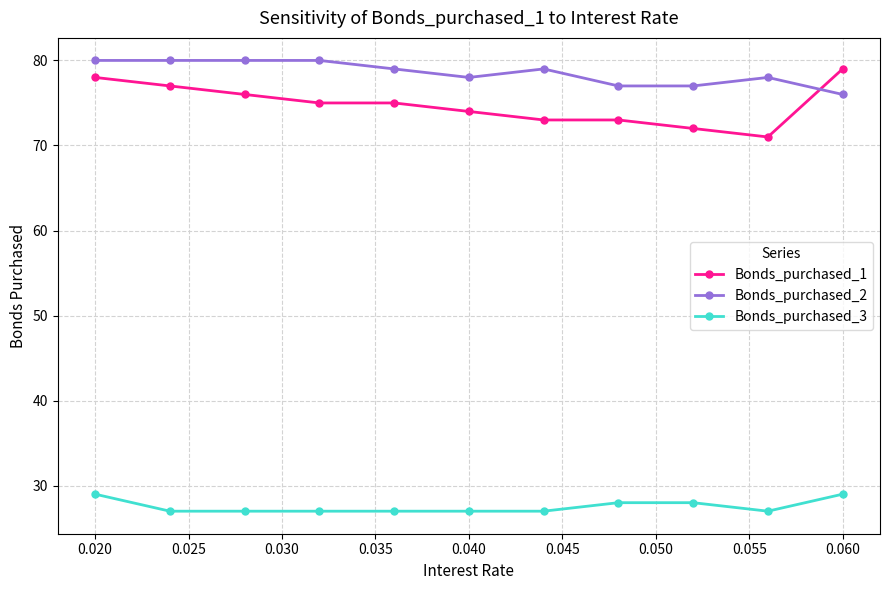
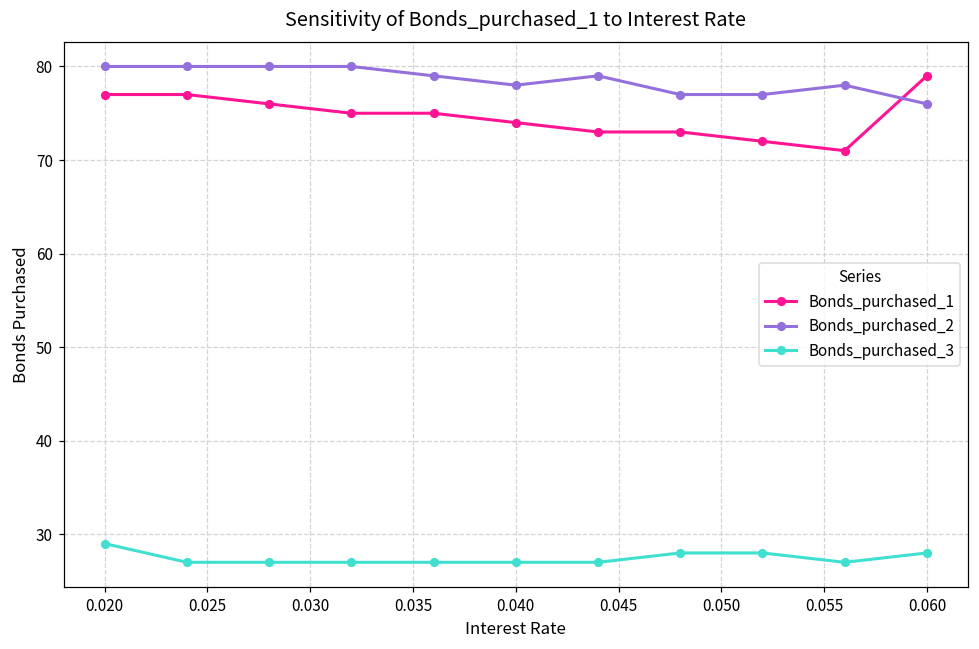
Bonds_purchased_1, 0.020: 78 -> 77
Bonds_purchased_3, 0.060: 29 -> 28
